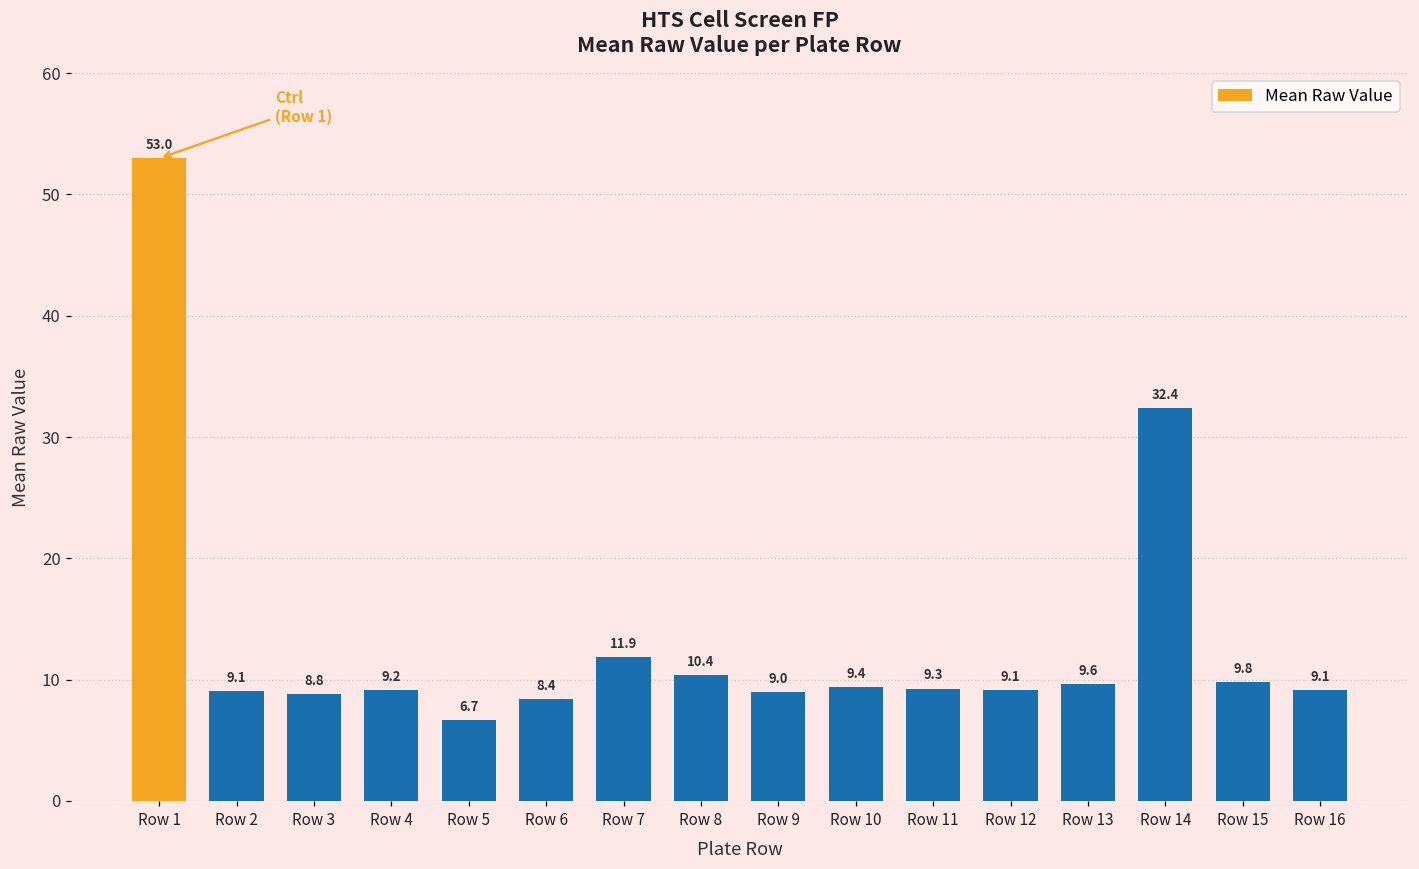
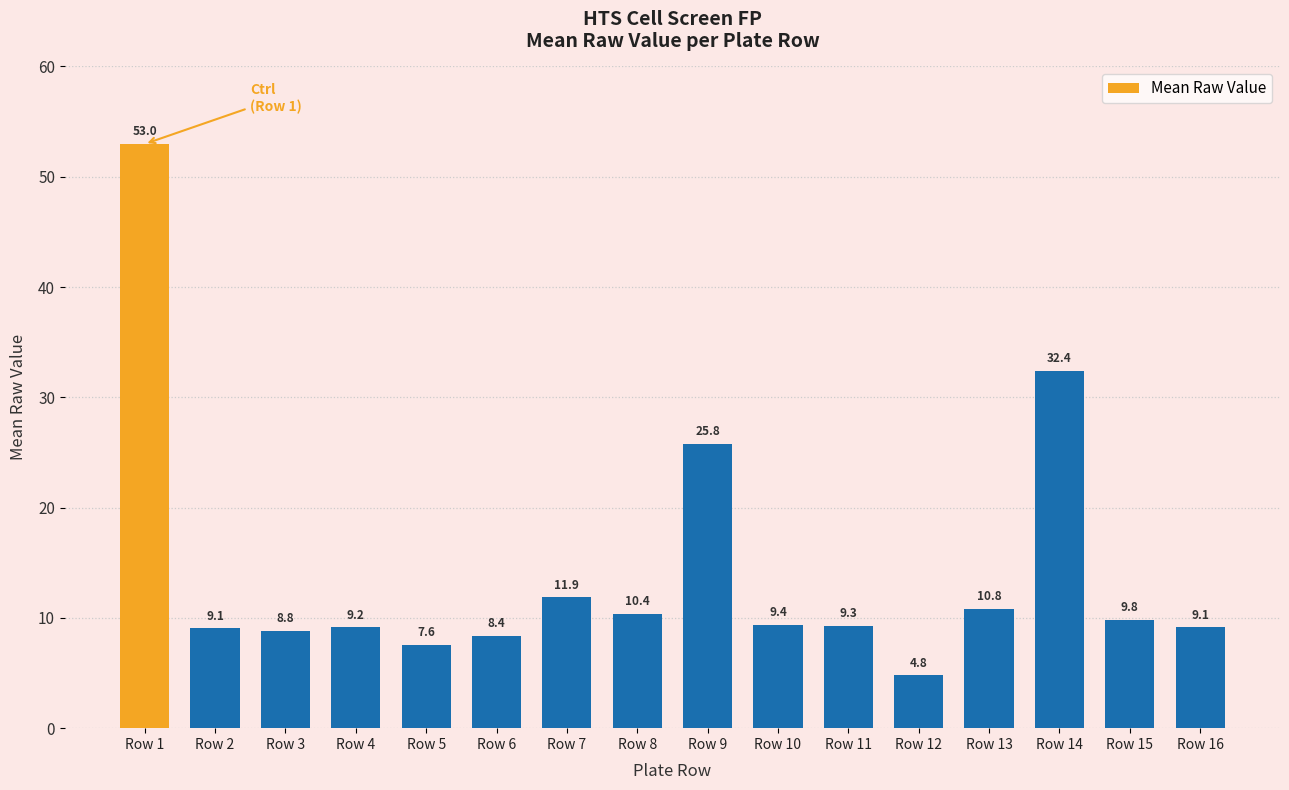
Row 5: 6.7 -> 7.6
Row 9: 9.0 -> 25.8
Row 12: 9.1 -> 4.8
Row 13: 9.6 -> 10.8
